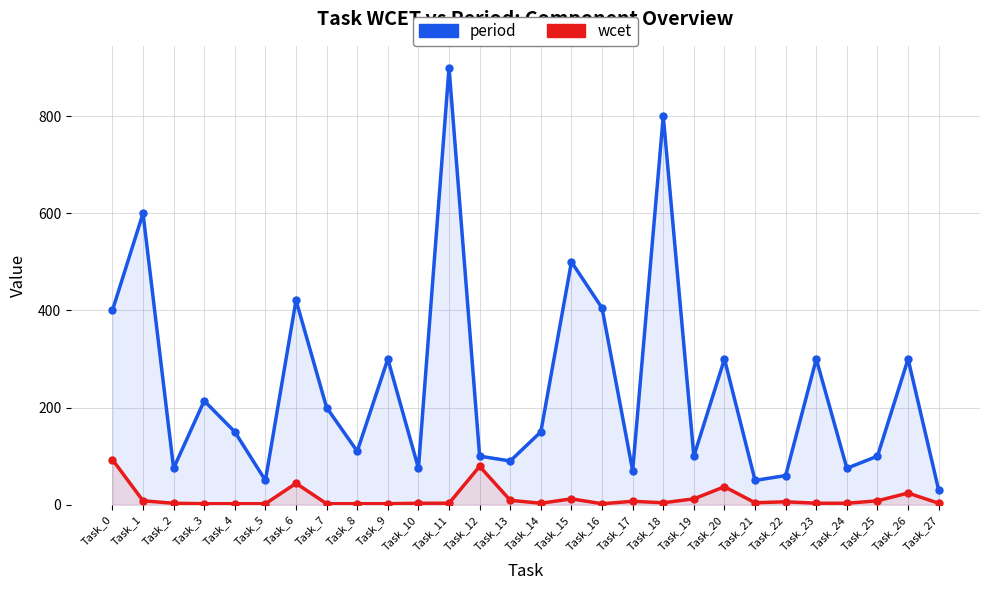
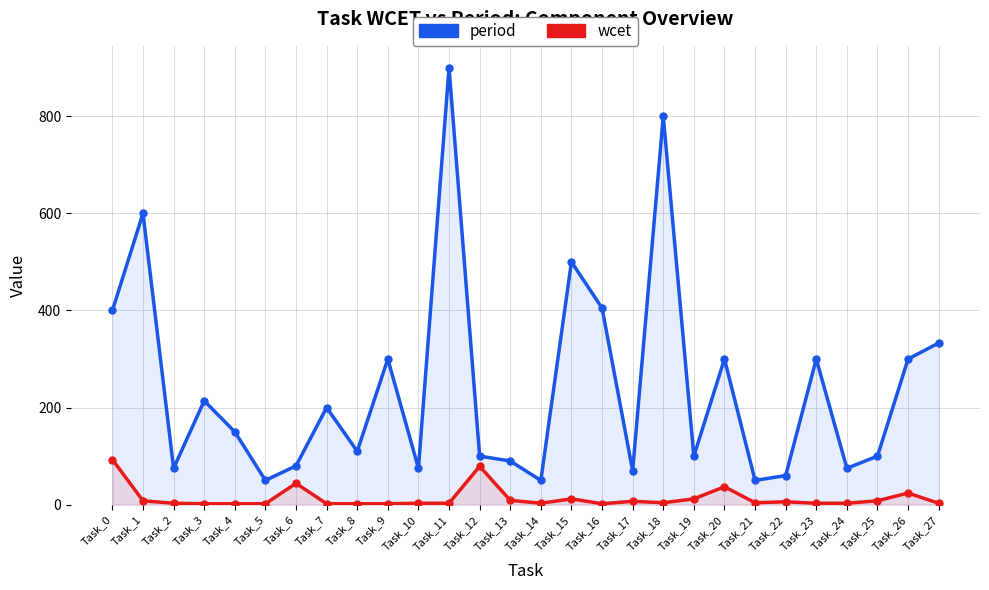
period, Task_6: 420 -> 80
period, Task_14: 150 -> 50
period, Task_27: 30 -> 330
